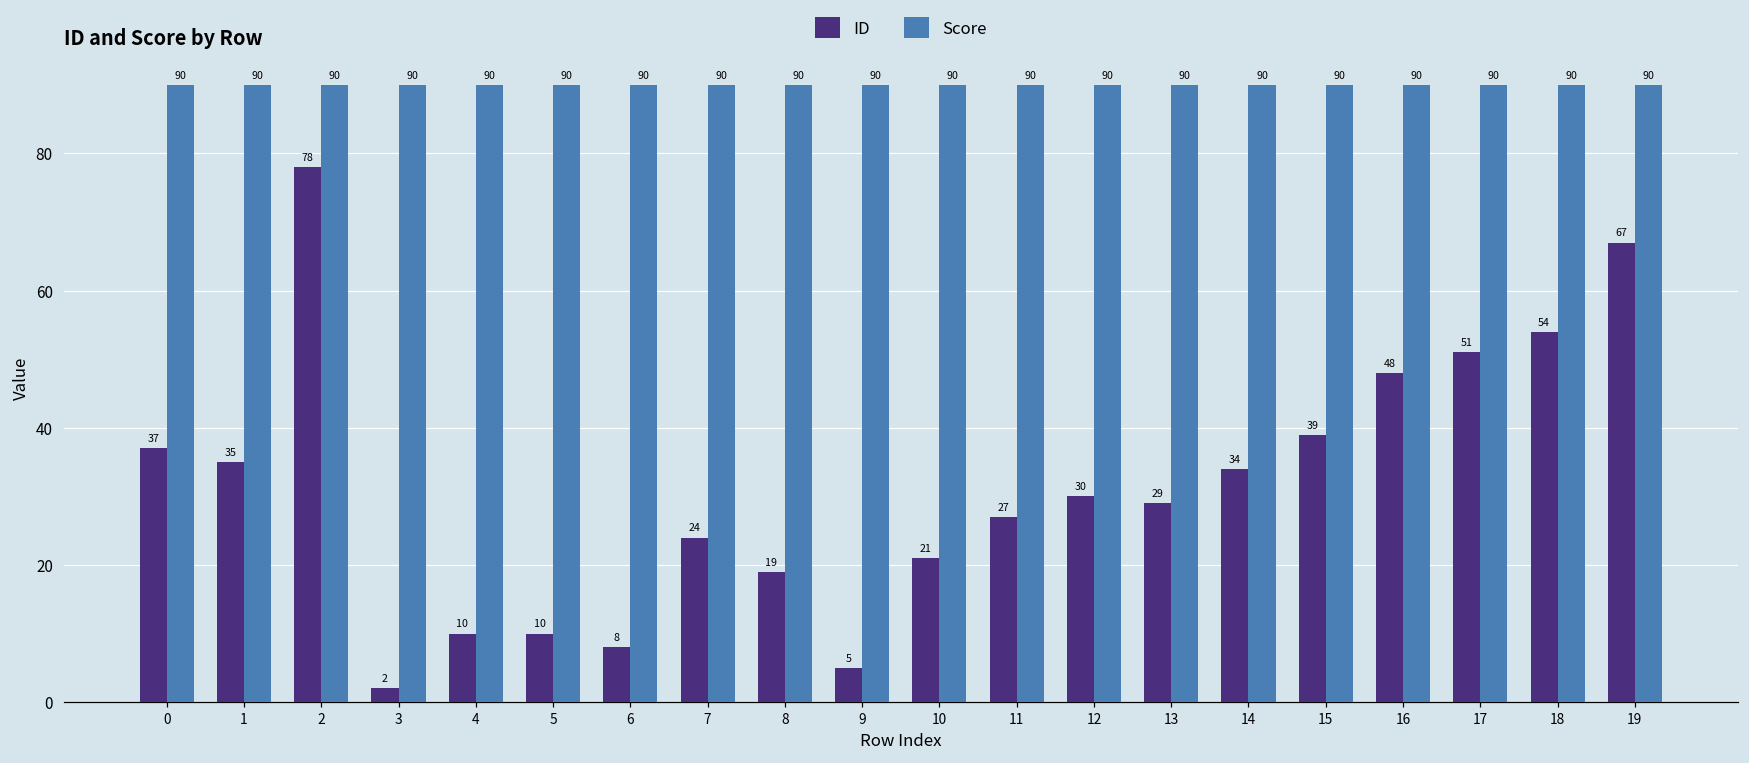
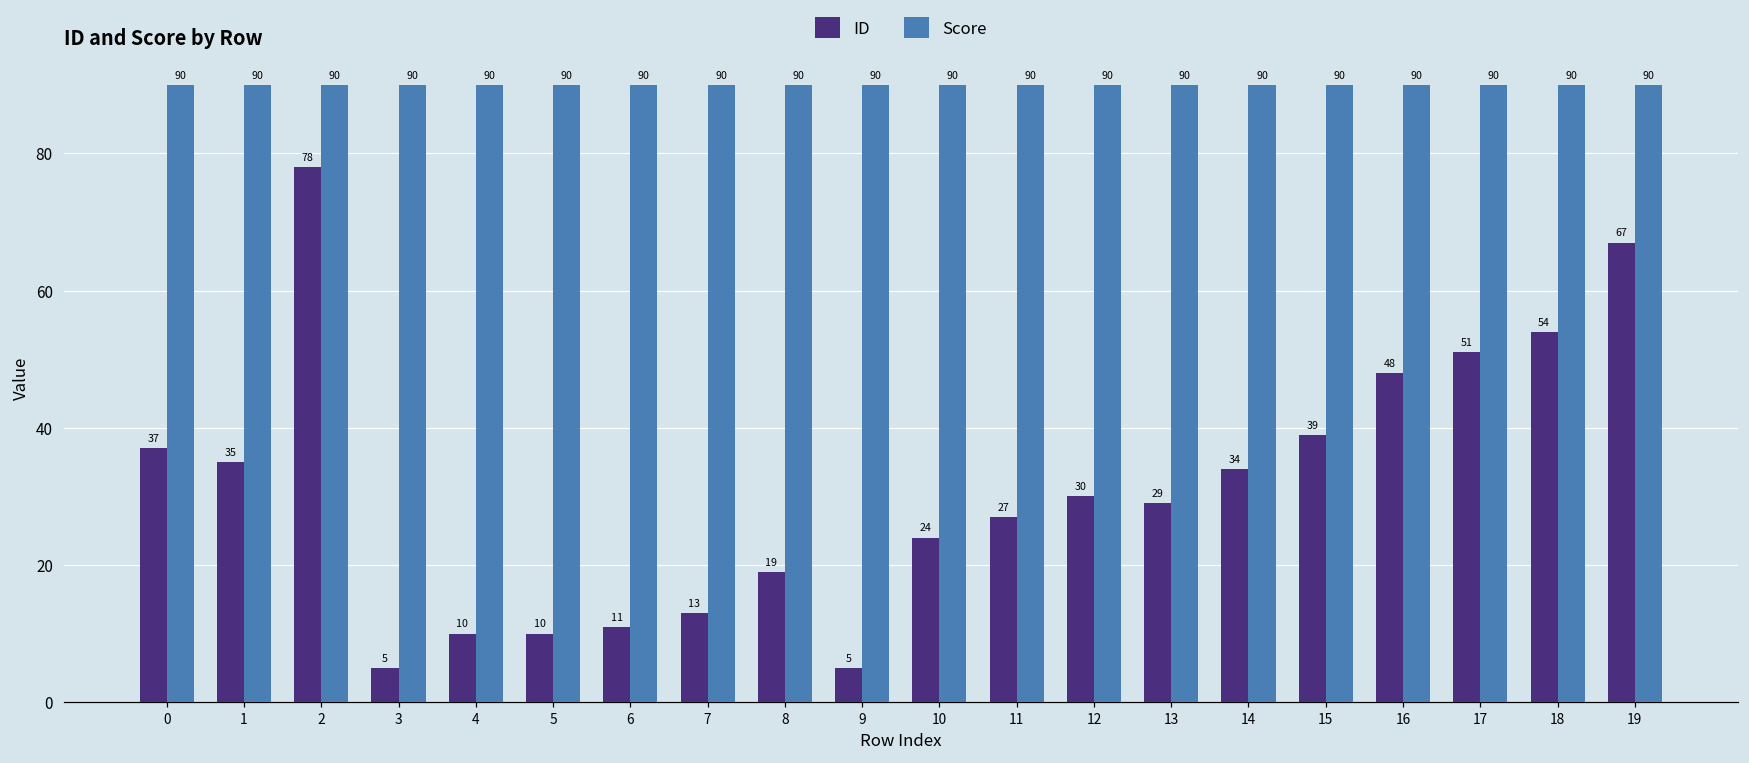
ID, 3: 2 -> 5
ID, 6: 8 -> 11
ID, 7: 24 -> 13
ID, 10: 21 -> 24
